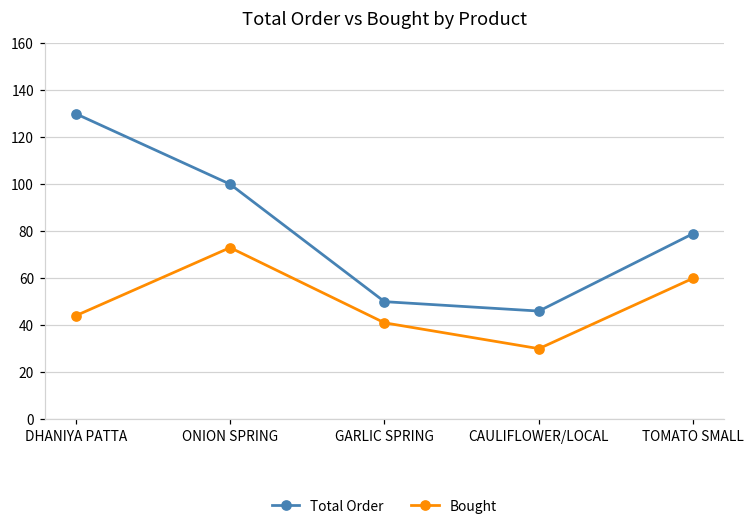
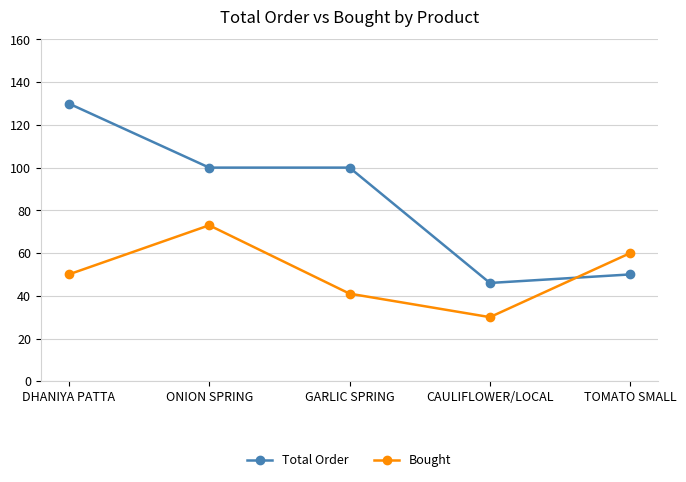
Bought, DHANIYA PATTA: 44 -> 50
Total Order, GARLIC SPRING: 50 -> 100
Total Order, TOMATO SMALL: 79 -> 50
